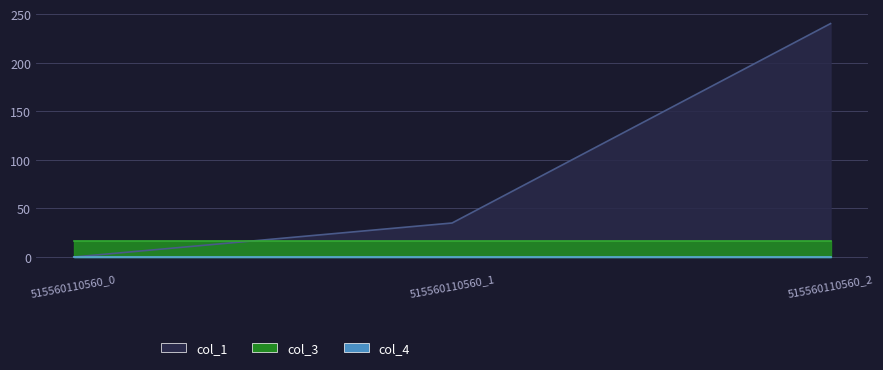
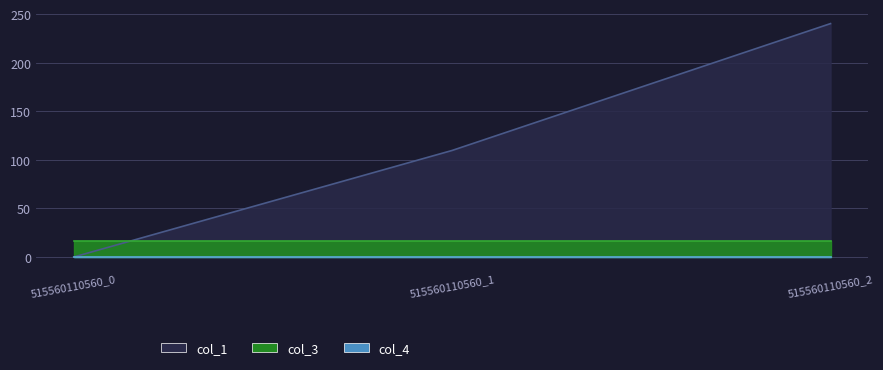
col_1, 515560110560_1: 40 -> 110
